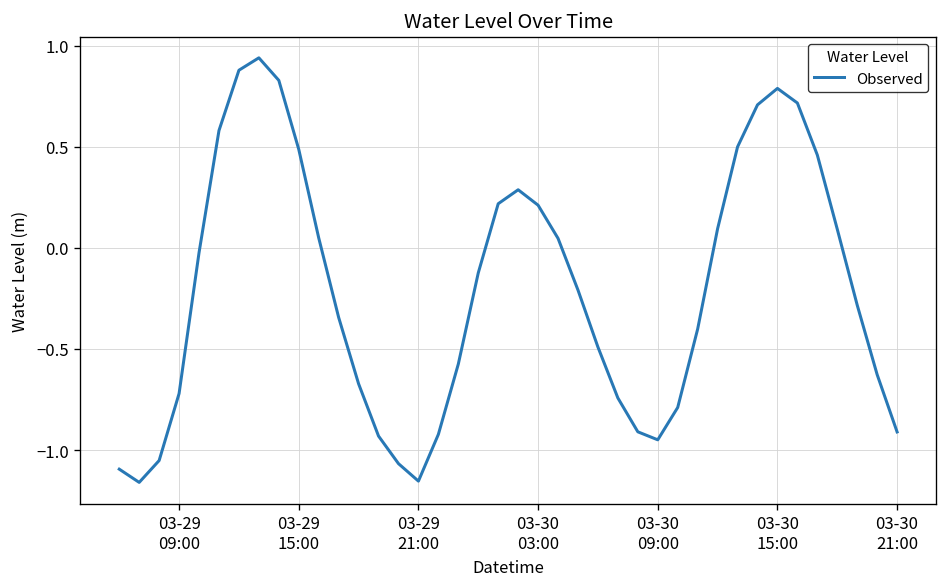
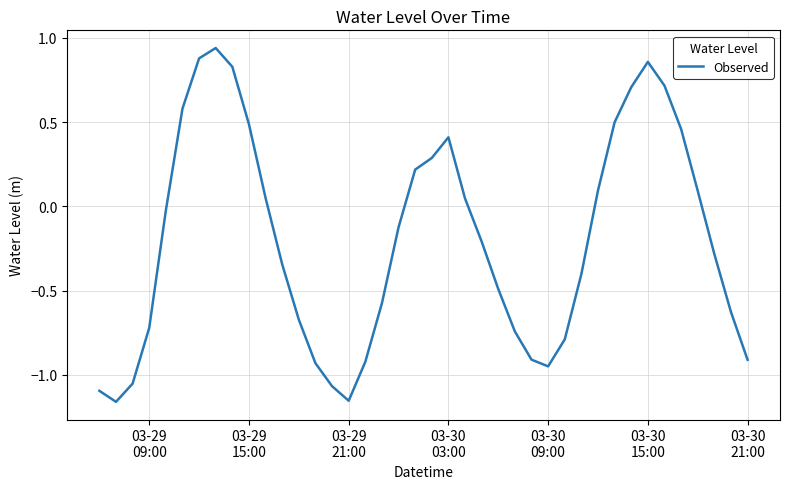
03-30 03:00: 0.21 -> 0.41
03-30 15:00: 0.79 -> 0.86
